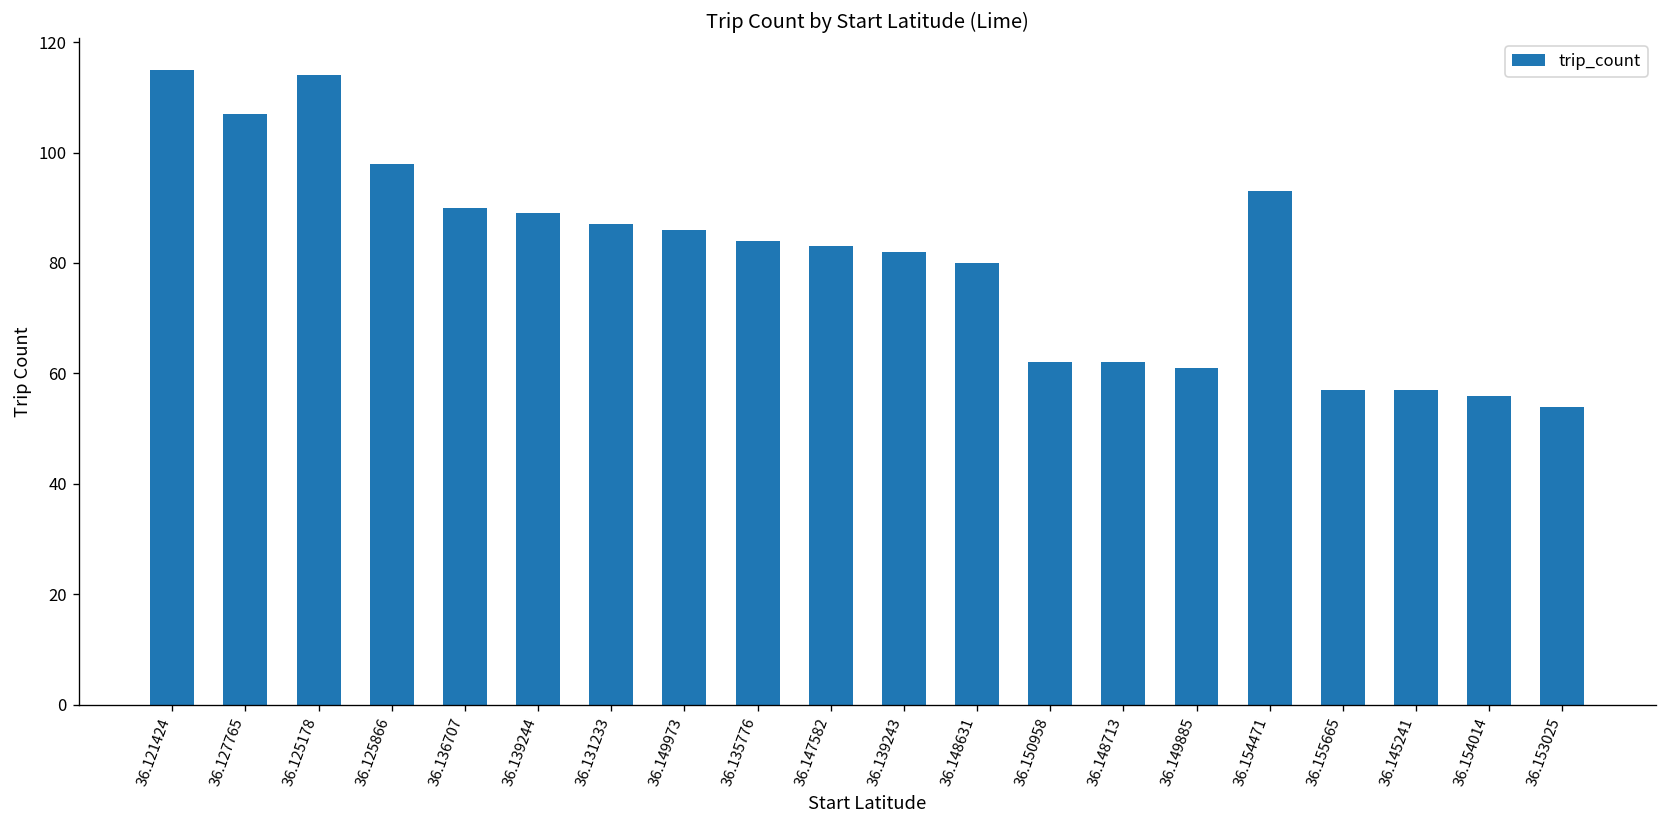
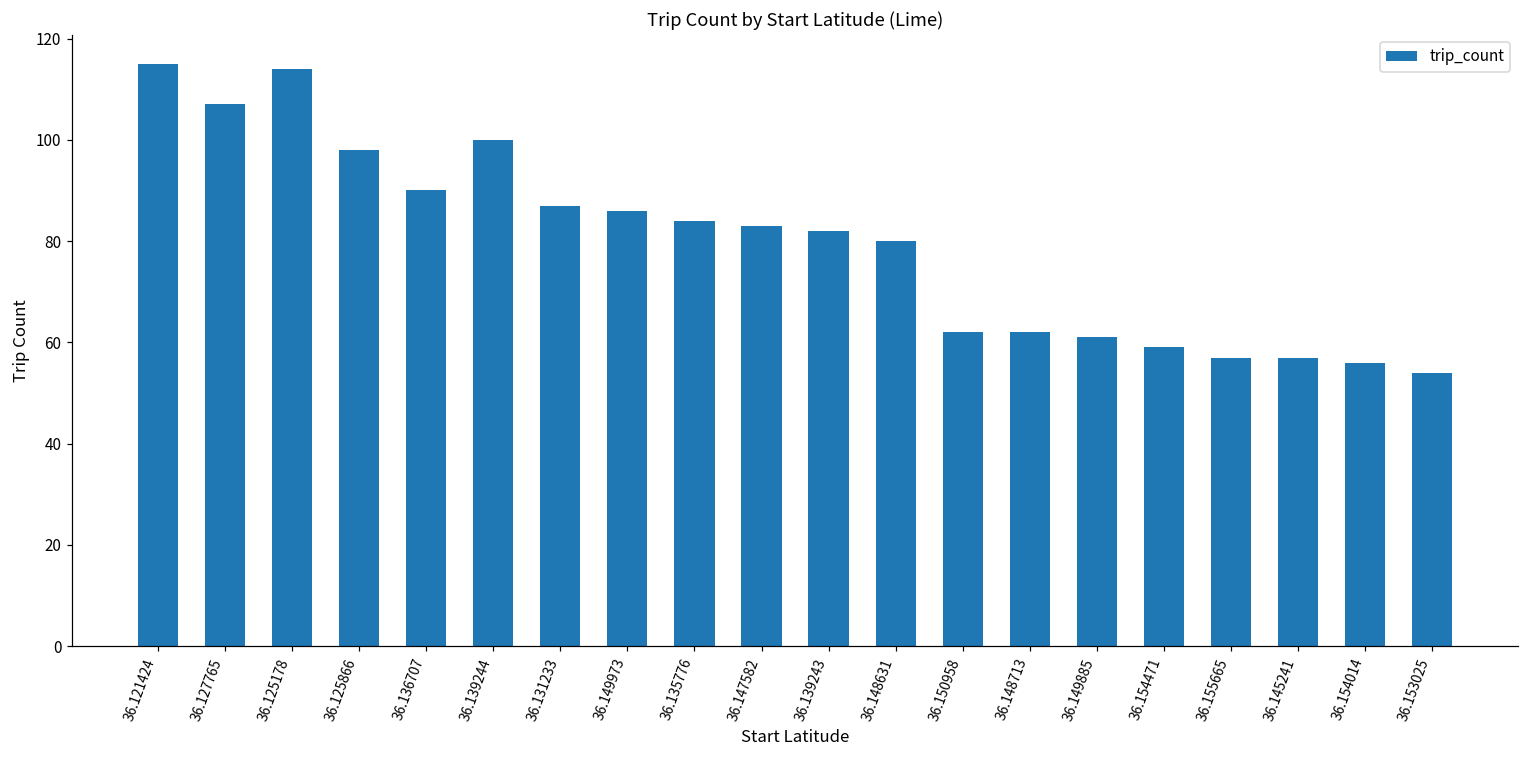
36.139244: 89 -> 100
36.154471: 93 -> 59
